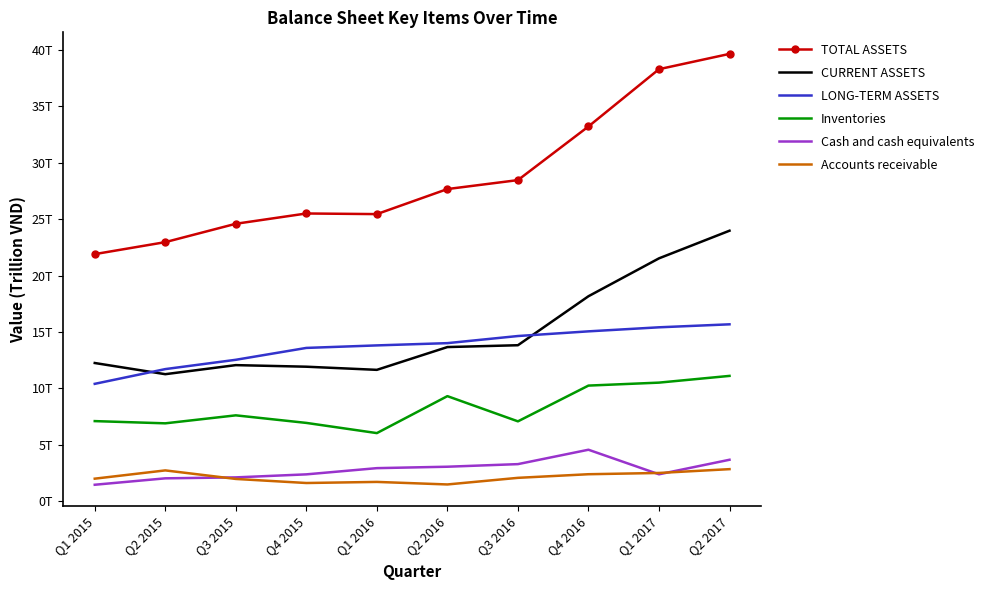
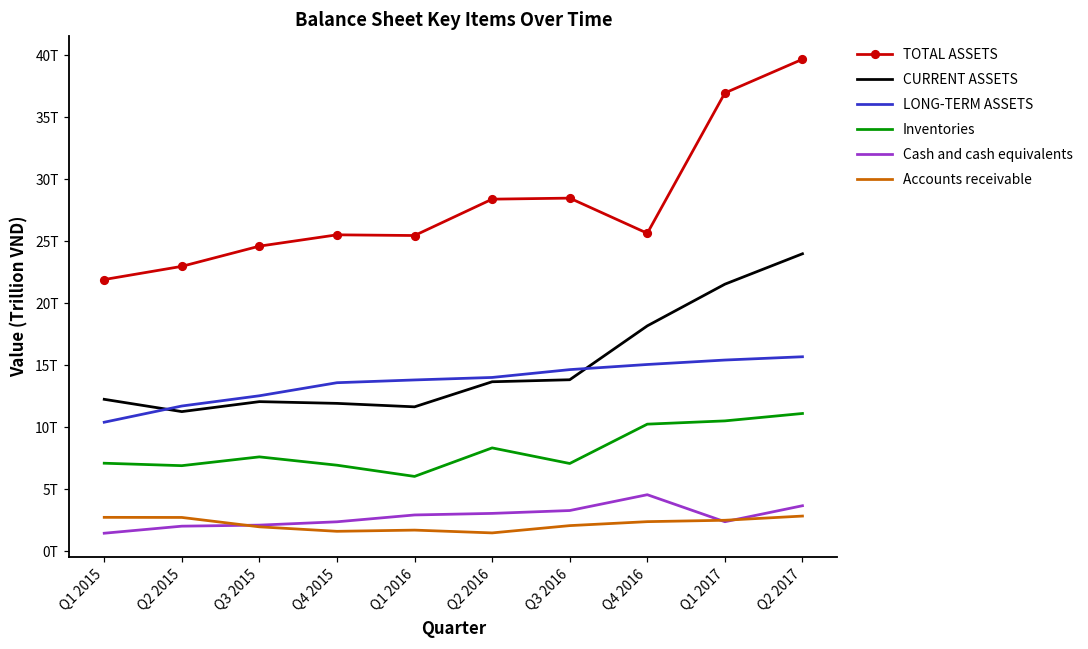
Accounts receivable, Q1 2015: 2.0T -> 2.7T
TOTAL ASSETS, Q2 2016: 27.7T -> 28.4T
Inventories, Q2 2016: 9.3T -> 8.3T
TOTAL ASSETS, Q4 2016: 33.2T -> 25.6T
TOTAL ASSETS, Q1 2017: 38.3T -> 36.9T
